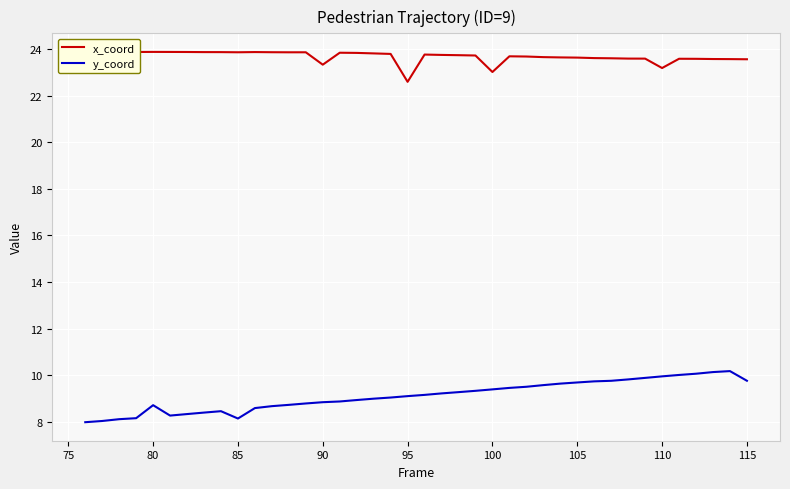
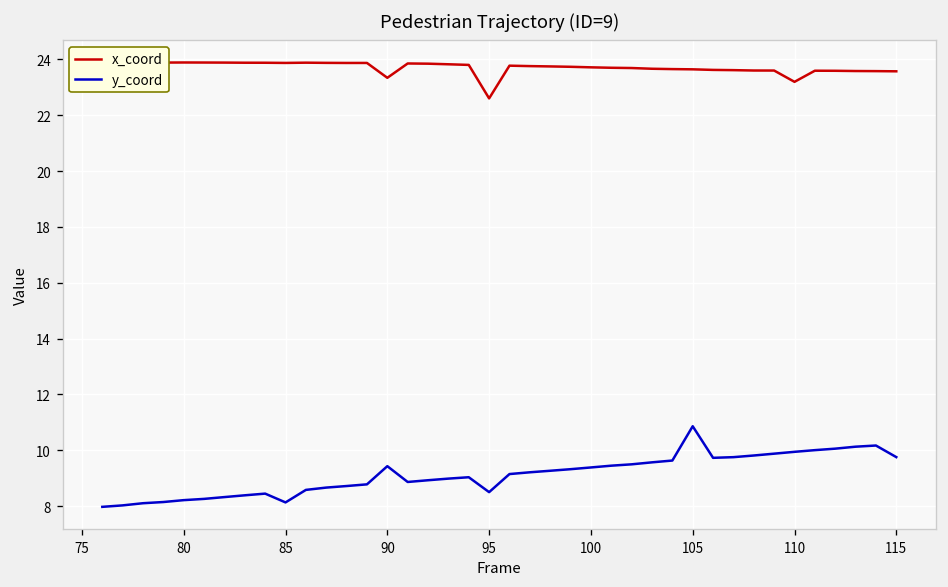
y_coord, 80: 8.7 -> 8.2
y_coord, 90: 8.8 -> 9.4
y_coord, 95: 9.1 -> 8.5
x_coord, 100: 23.0 -> 23.7
y_coord, 105: 9.7 -> 10.9
